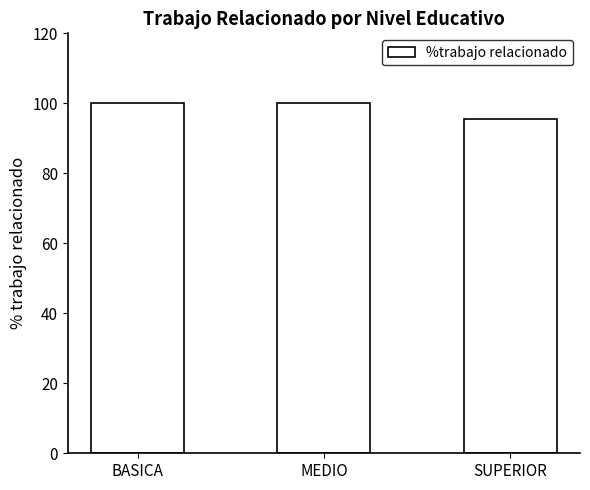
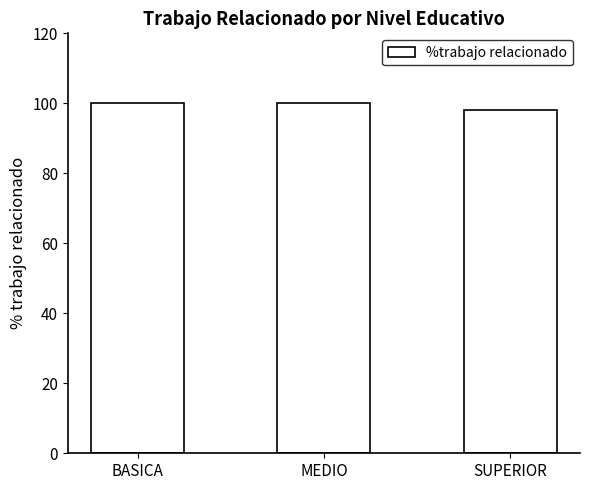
SUPERIOR: 96 -> 98
